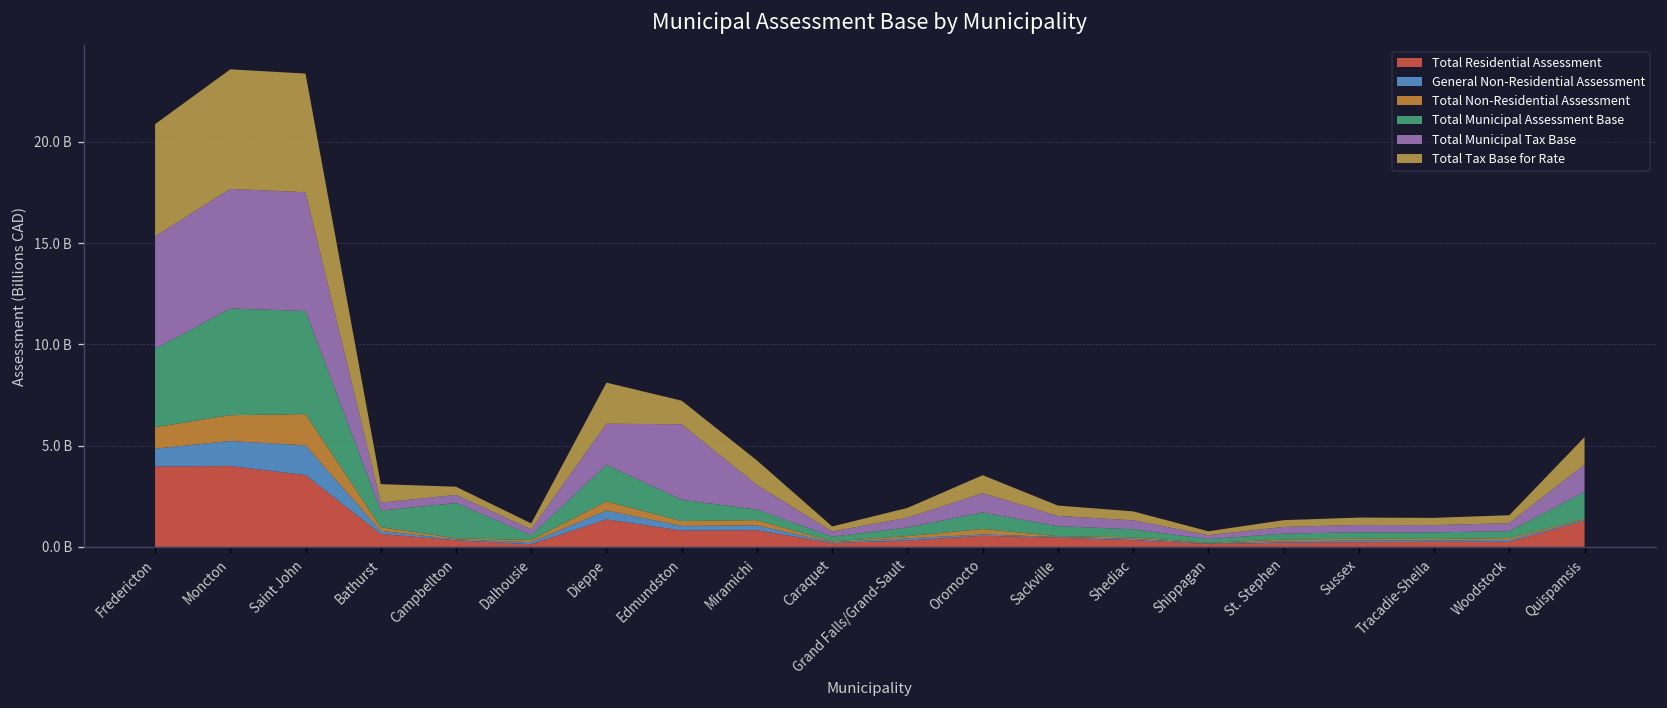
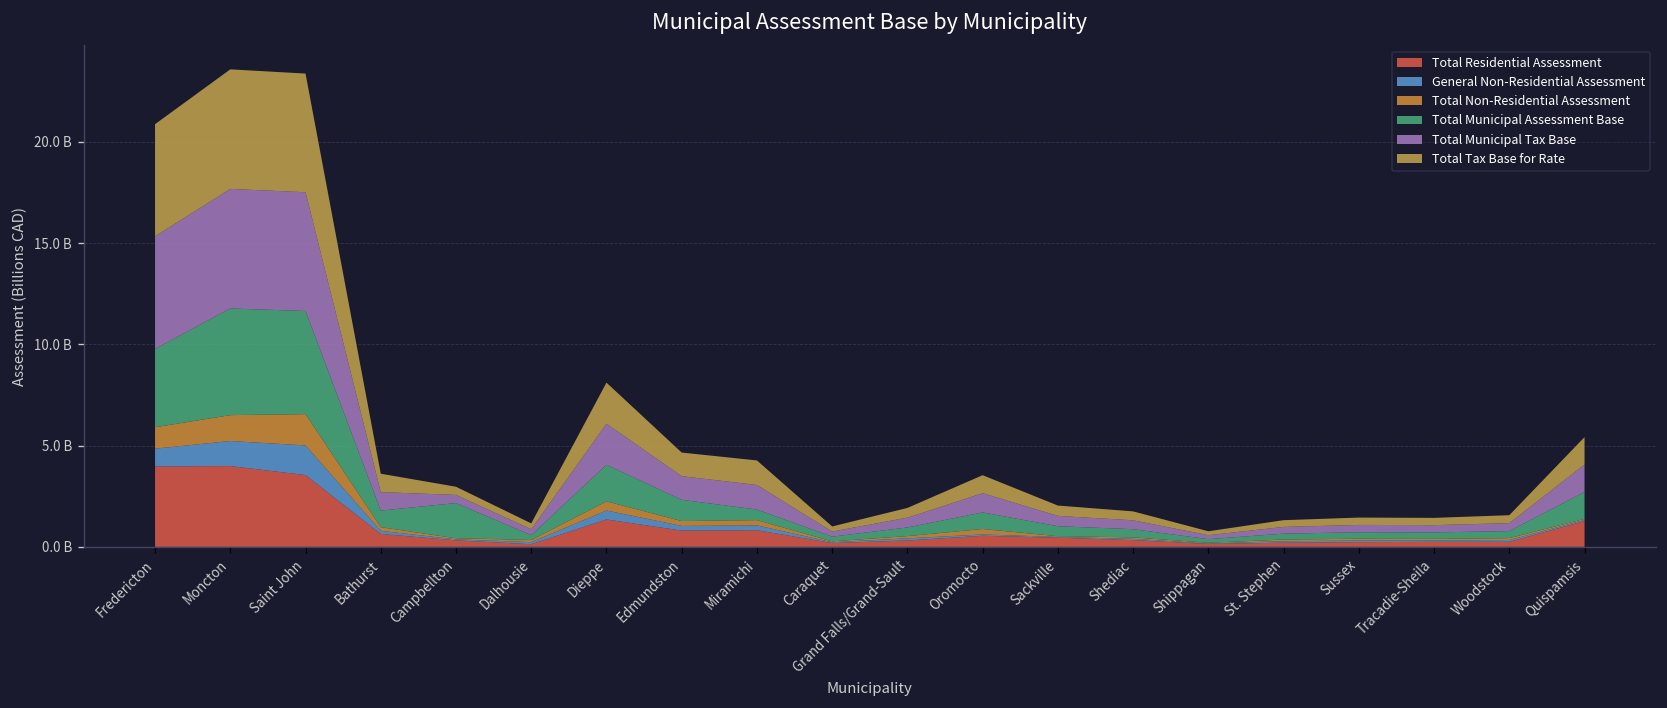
Total Municipal Tax Base, Bathurst: 400000000 -> 900000000
Total Municipal Tax Base, Edmundston: 3700000000 -> 1200000000
